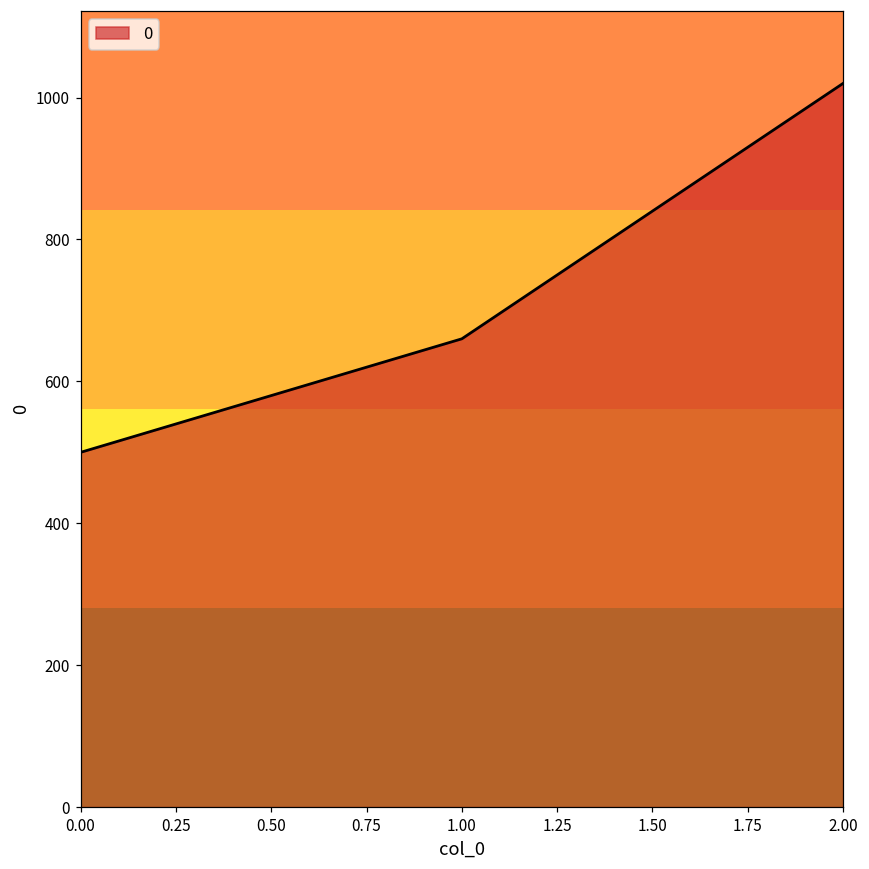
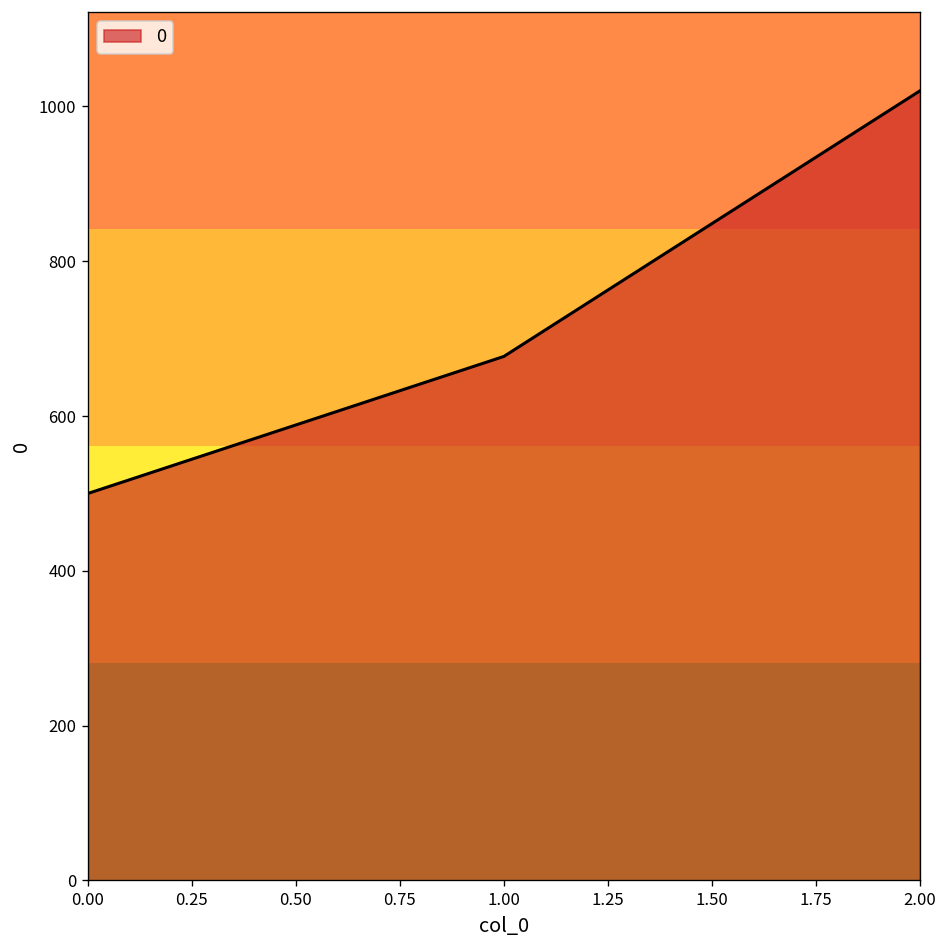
1.00: 660 -> 680
